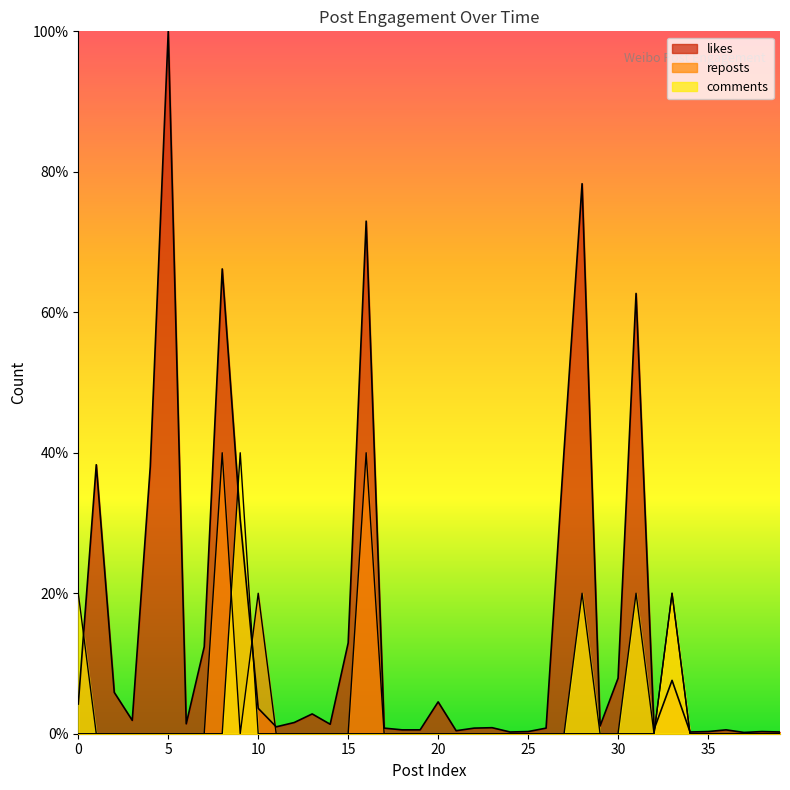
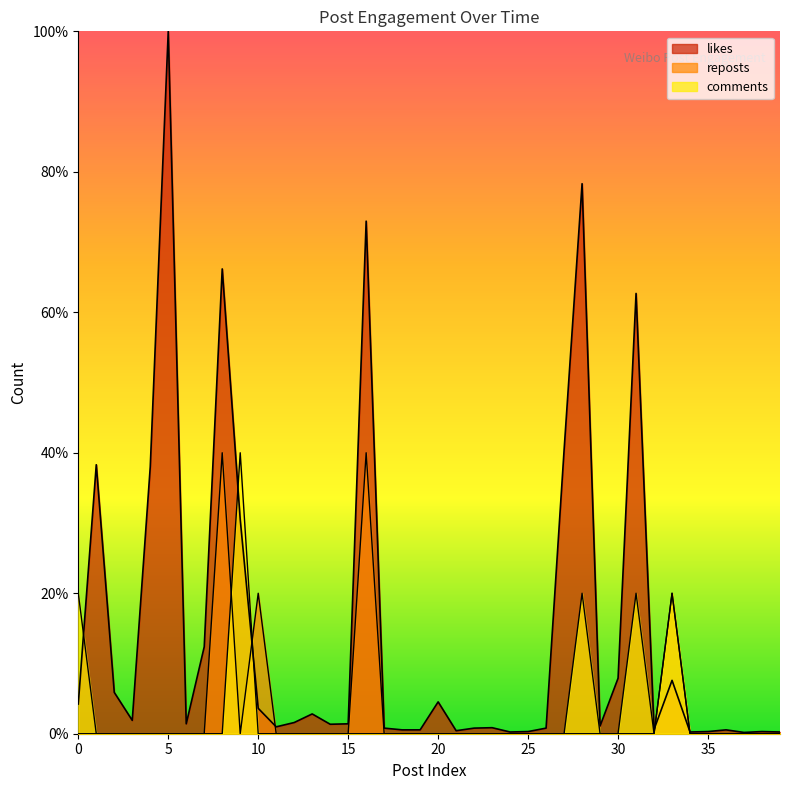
likes, 15: 13% -> 1%
